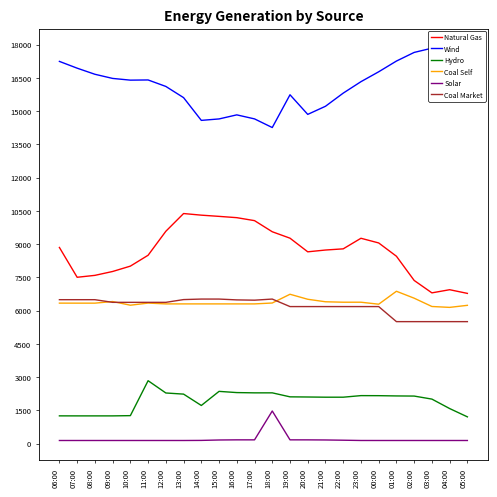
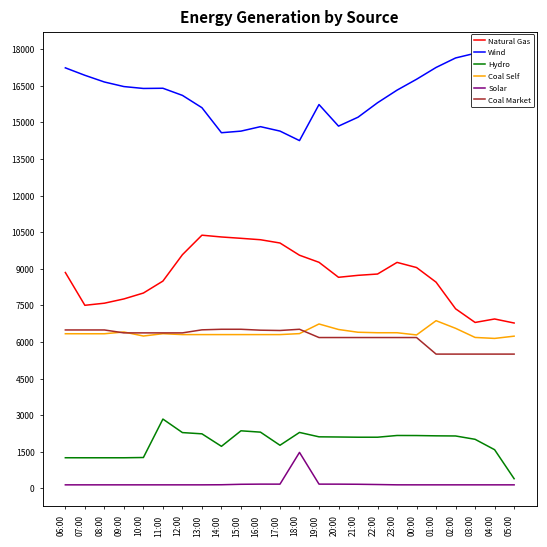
Hydro, 17:00: 2300 -> 1800
Hydro, 05:00: 1200 -> 400
